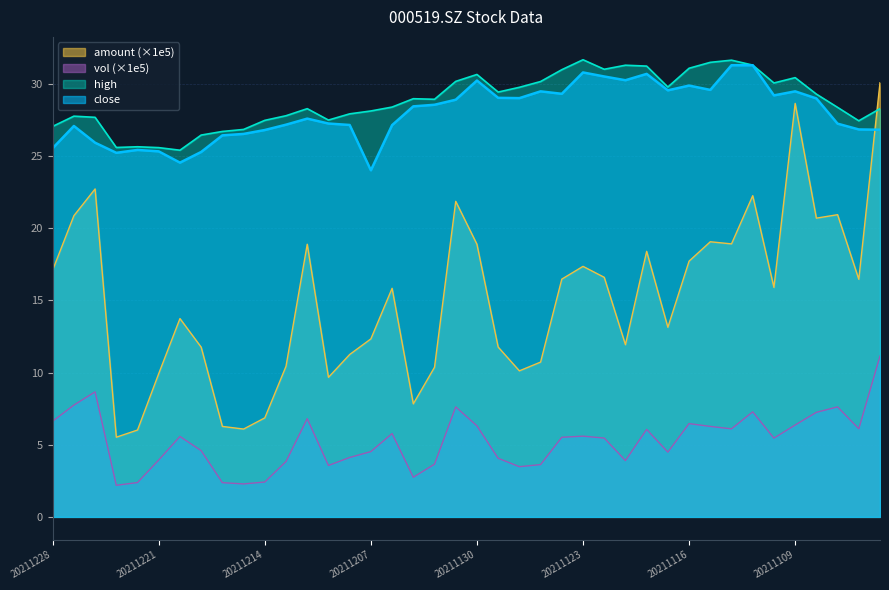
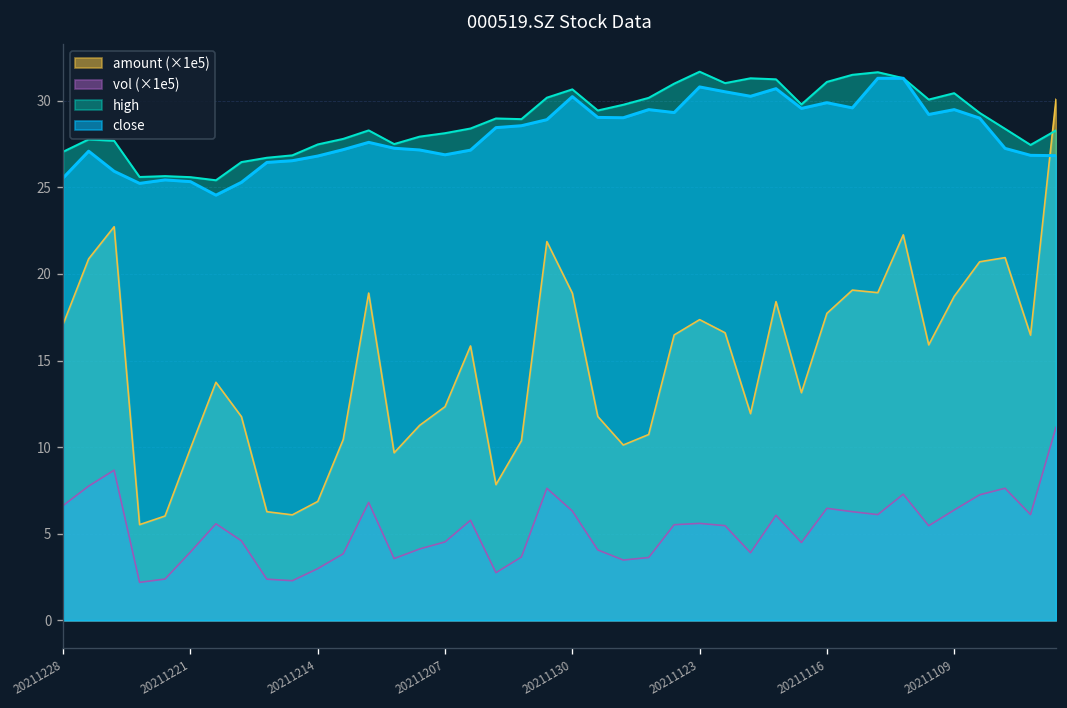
vol (×1e5), 20211214: 2.4 -> 3.0
close, 20211207: 24.0 -> 26.9
amount (×1e5), 20211109: 28.7 -> 18.7
